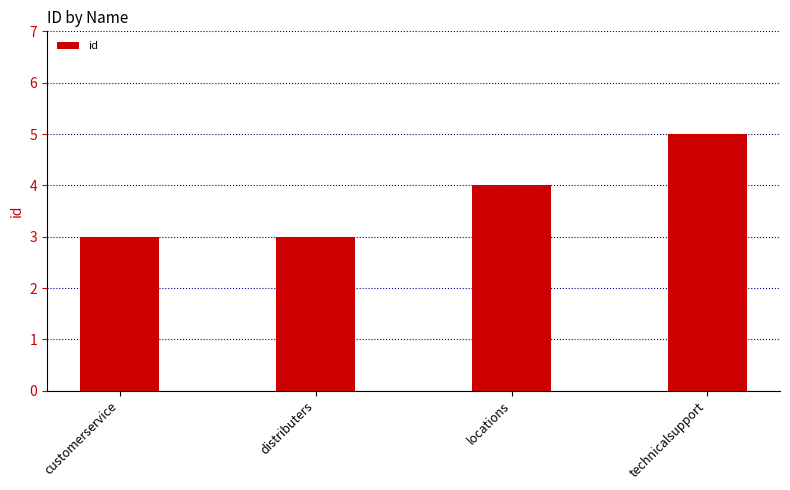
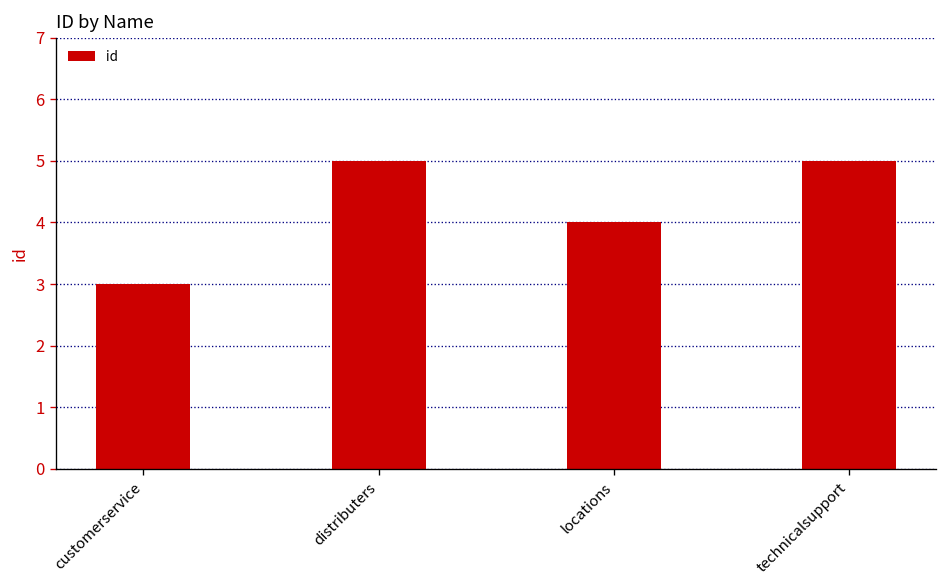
distributers: 3 -> 5
